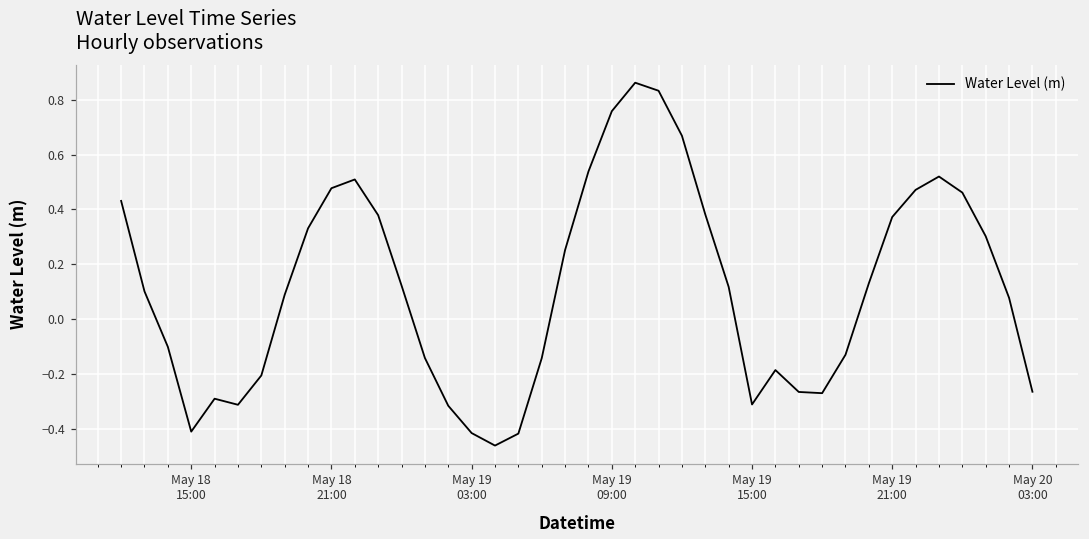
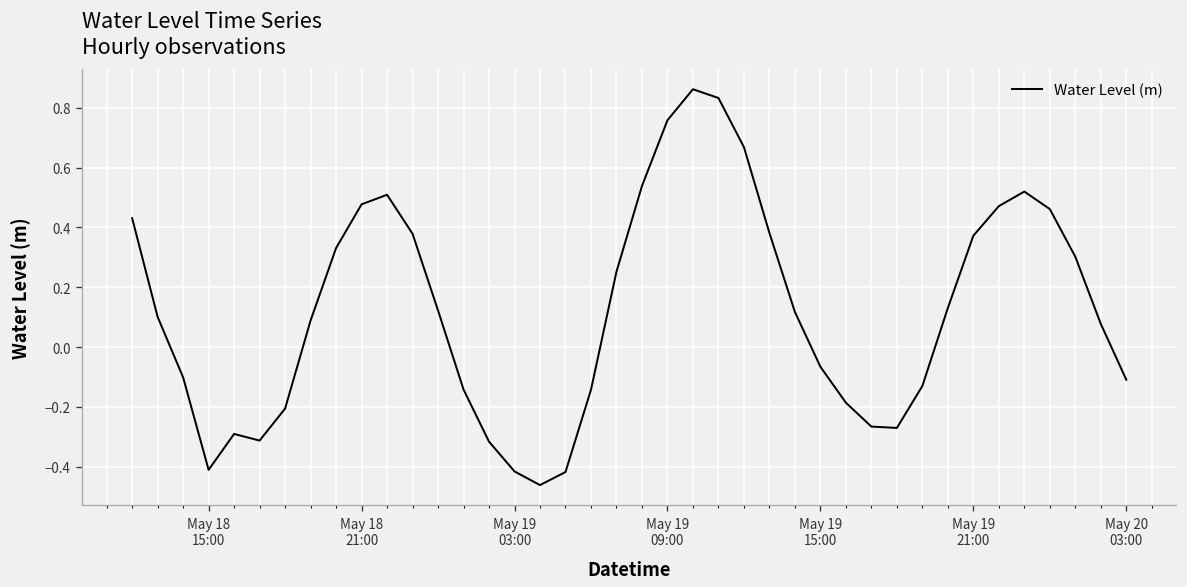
May 19 15:00: -0.31 -> -0.07
May 20 03:00: -0.26 -> -0.11
